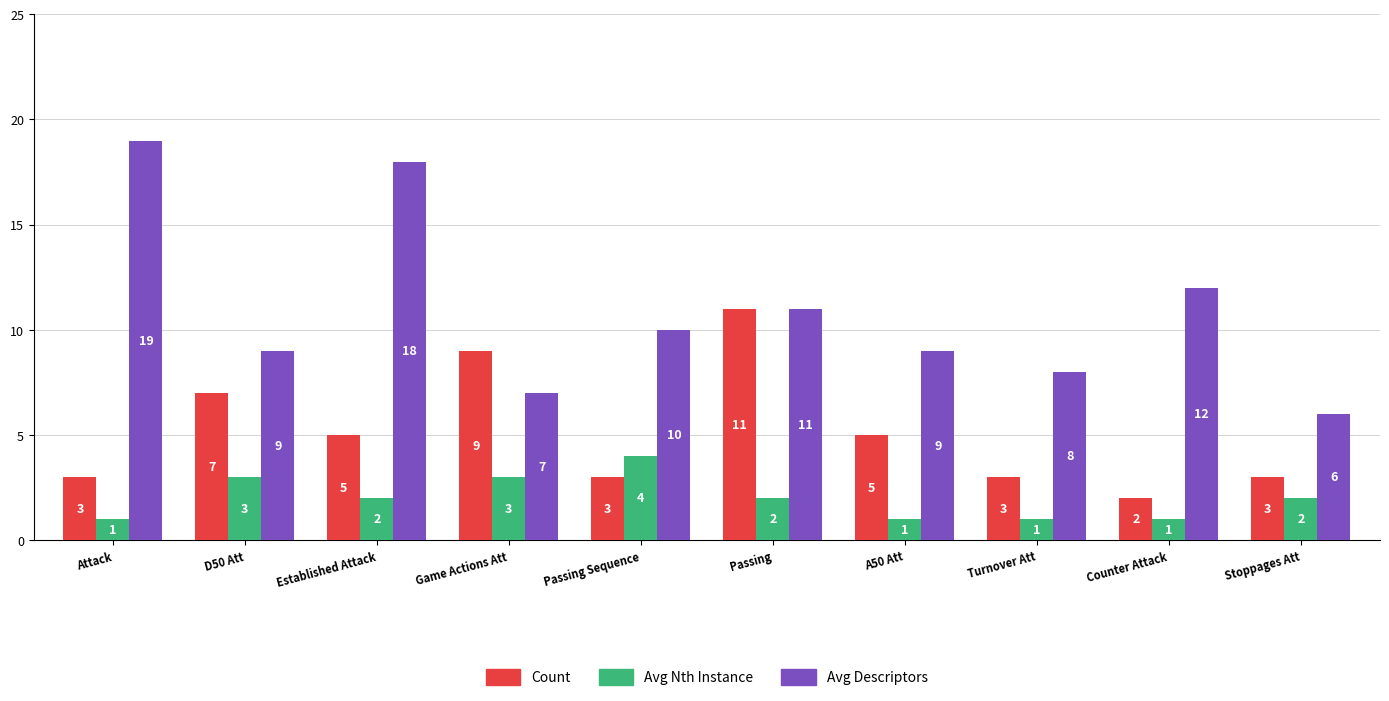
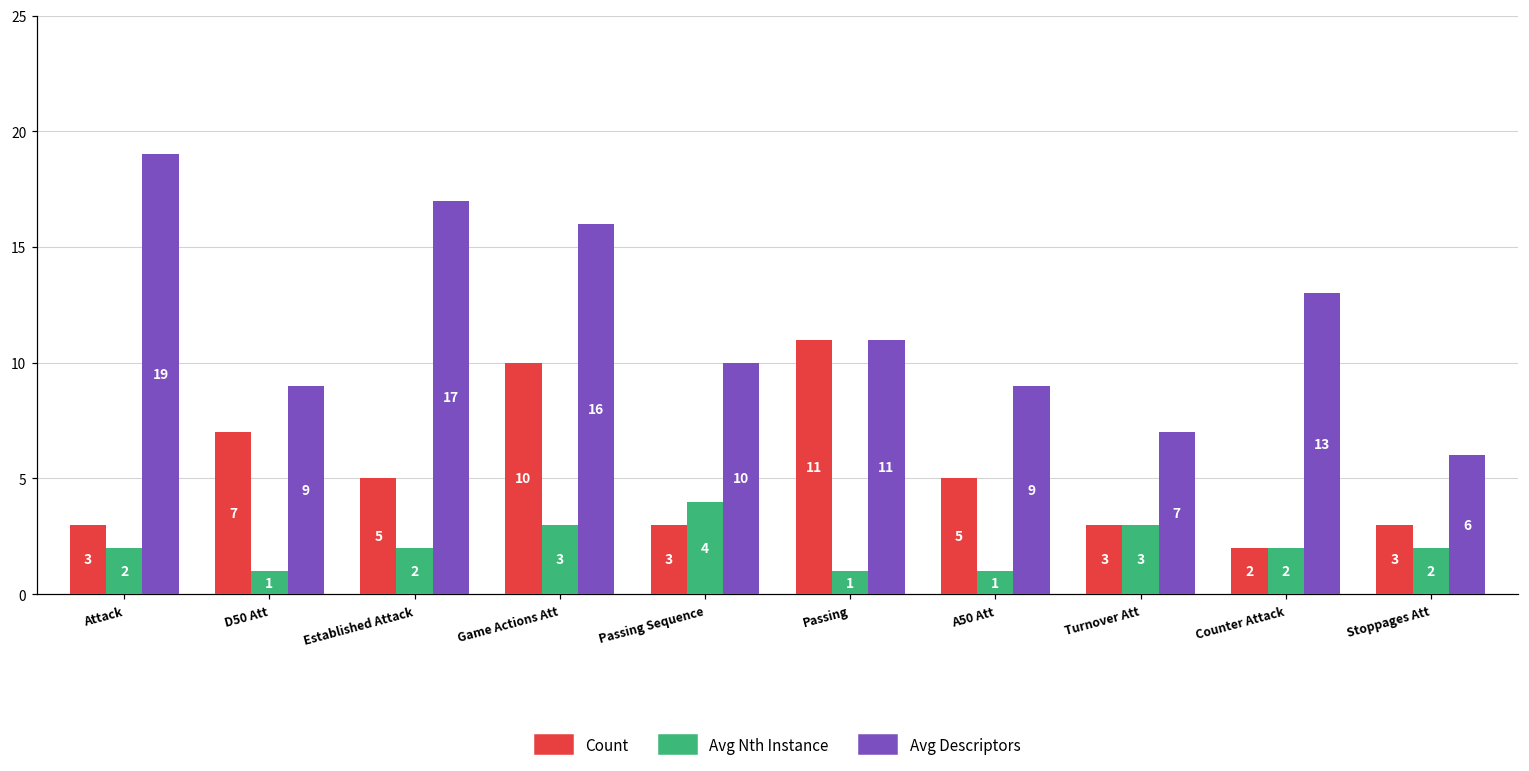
Avg Nth Instance, Attack: 1 -> 2
Avg Nth Instance, D50 Att: 3 -> 1
Avg Descriptors, Established Attack: 18 -> 17
Count, Game Actions Att: 9 -> 10
Avg Descriptors, Game Actions Att: 7 -> 16
Avg Nth Instance, Passing: 2 -> 1
Avg Nth Instance, Turnover Att: 1 -> 3
Avg Descriptors, Turnover Att: 8 -> 7
Avg Nth Instance, Counter Attack: 1 -> 2
Avg Descriptors, Counter Attack: 12 -> 13
